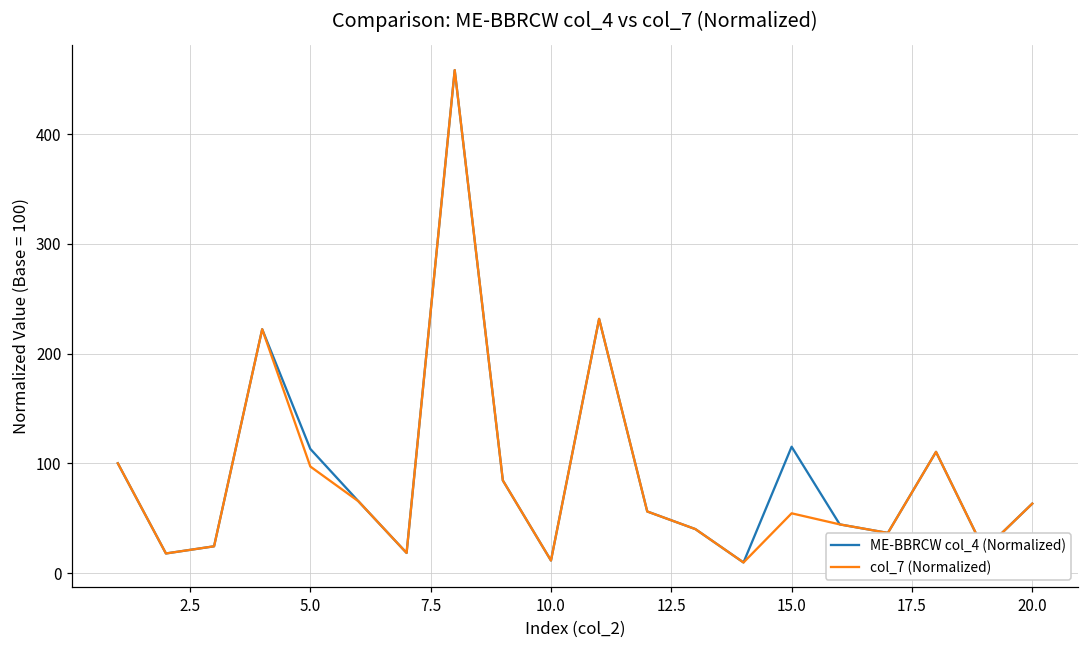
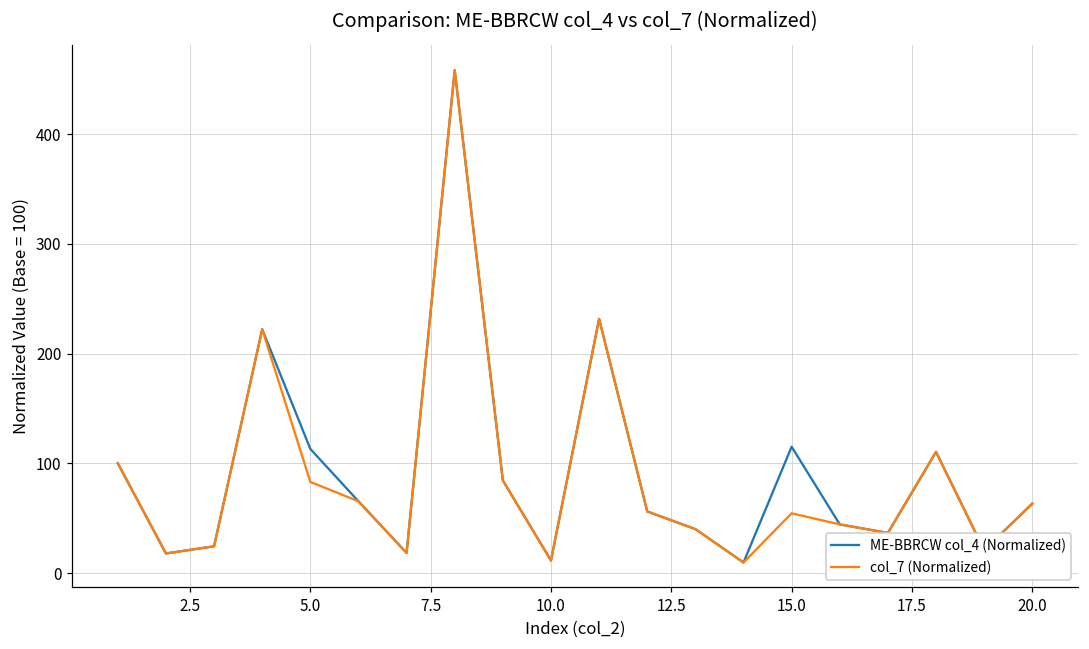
col_7 (Normalized), 5.0: 100 -> 80
